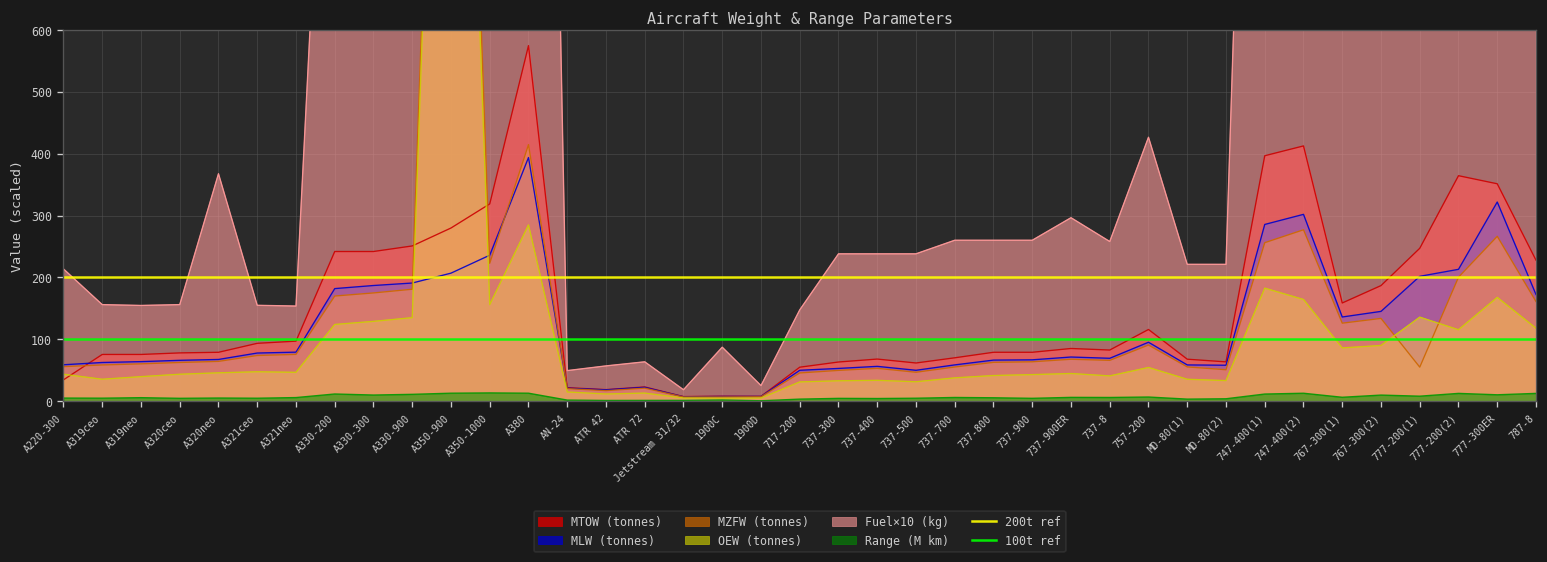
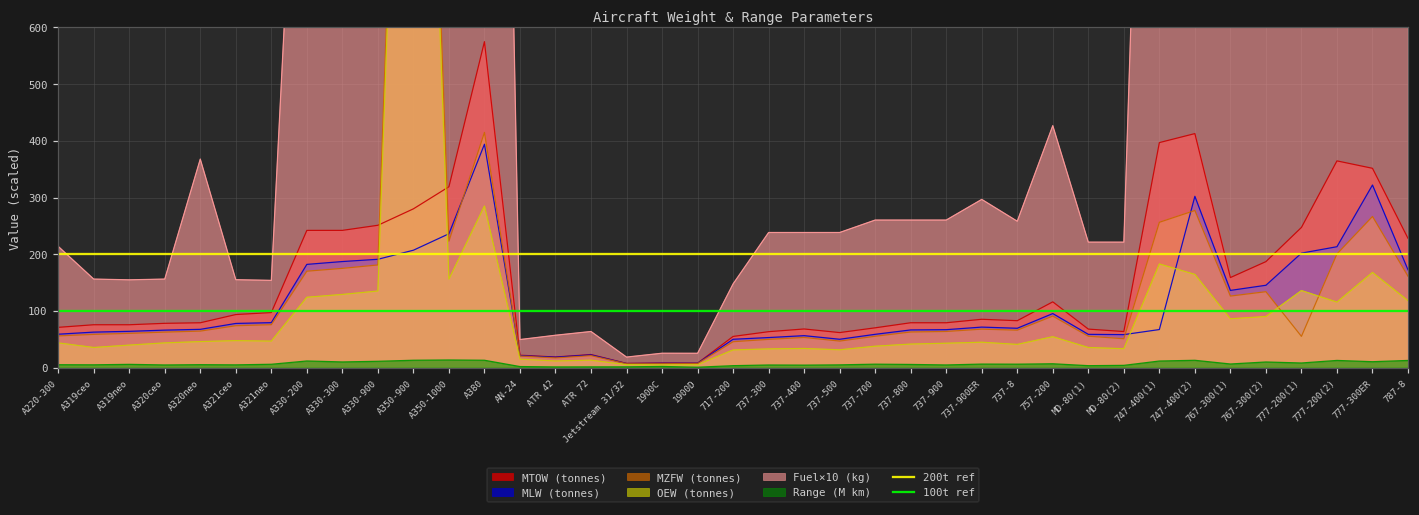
MTOW (tonnes), A220-300: 30 -> 70
Fuel×10 (kg), 1900C: 90 -> 30
MLW (tonnes), 747-400(1): 290 -> 70
